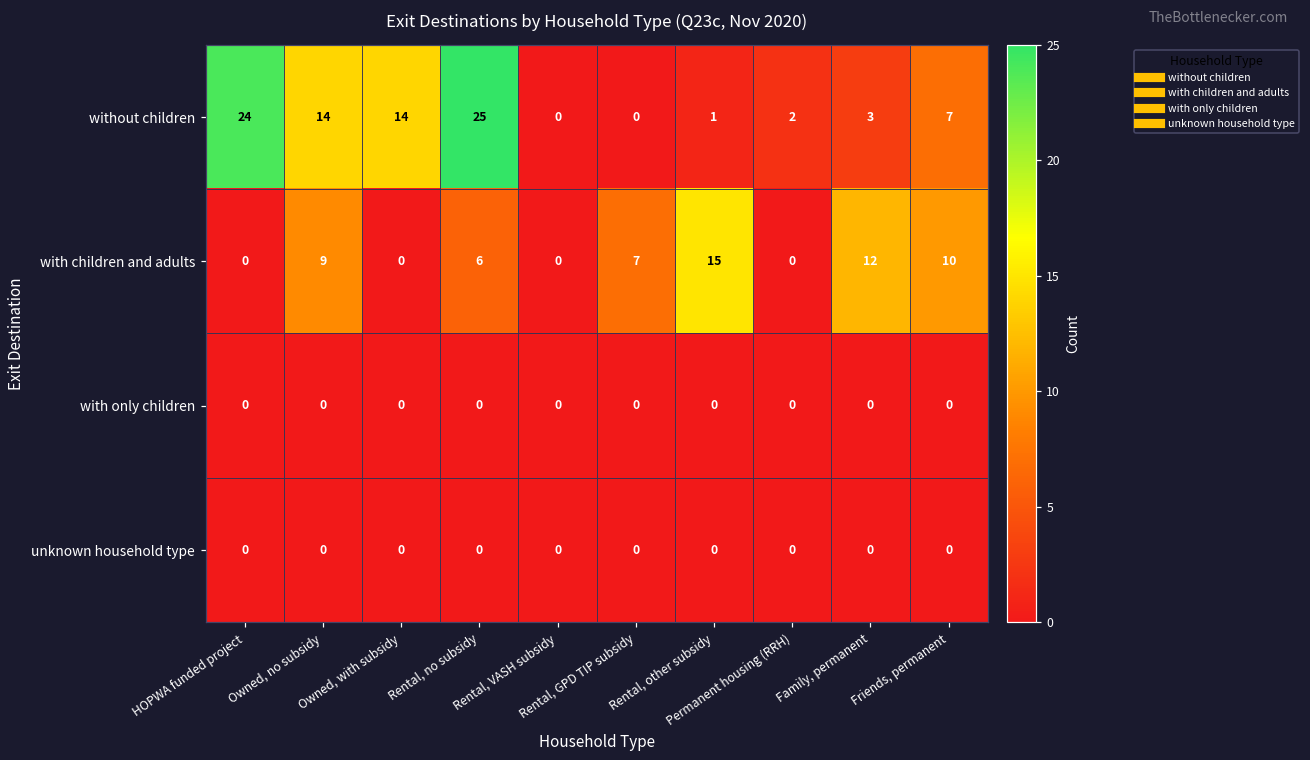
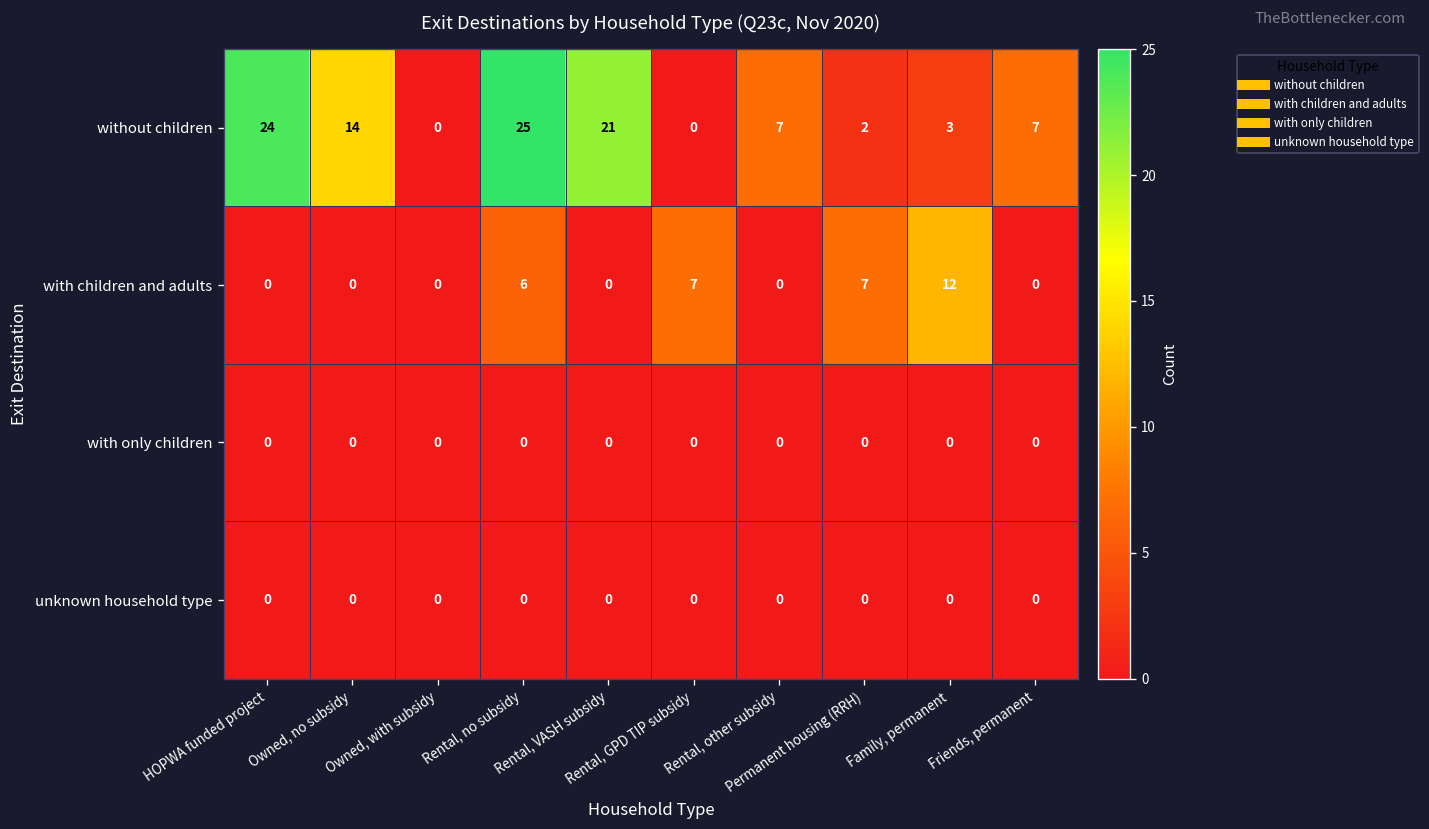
without children, Owned, with subsidy: 14 -> 0
without children, Rental, VASH subsidy: 0 -> 21
without children, Rental, other subsidy: 1 -> 7
with children and adults, Owned, no subsidy: 9 -> 0
with children and adults, Rental, other subsidy: 15 -> 0
with children and adults, Permanent housing (RRH): 0 -> 7
with children and adults, Friends, permanent: 10 -> 0
